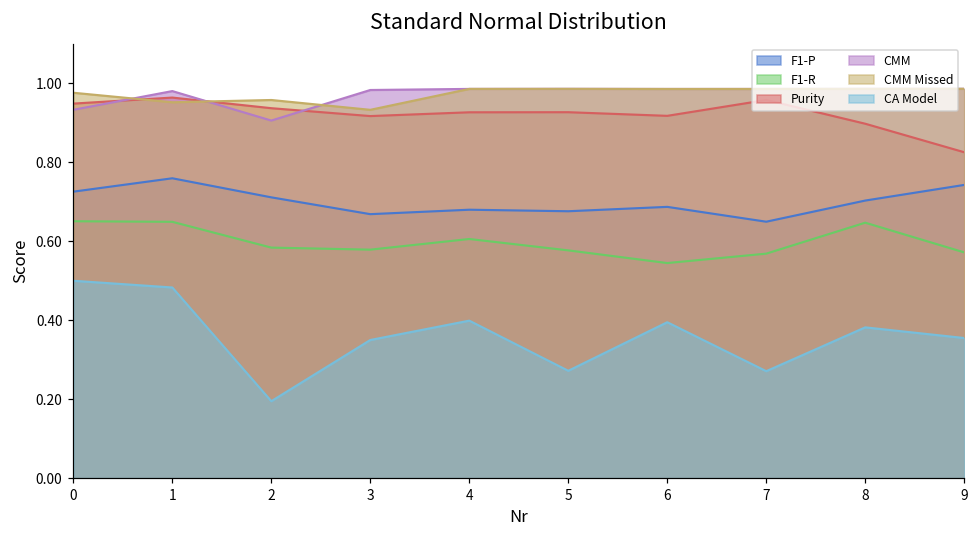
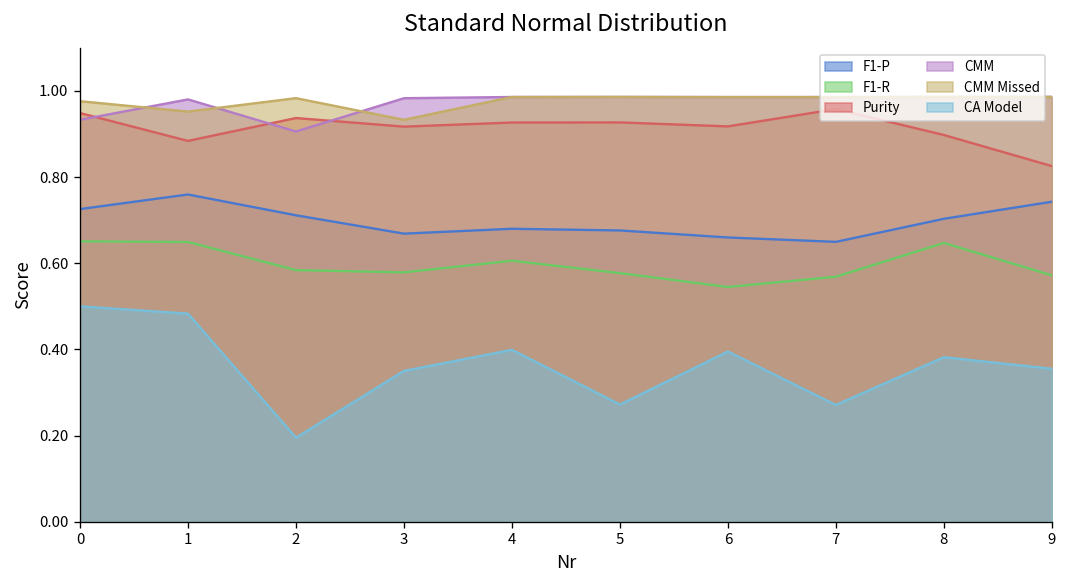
Purity, 1: 0.96 -> 0.88
CMM Missed, 2: 0.96 -> 0.98
F1-P, 6: 0.69 -> 0.66
